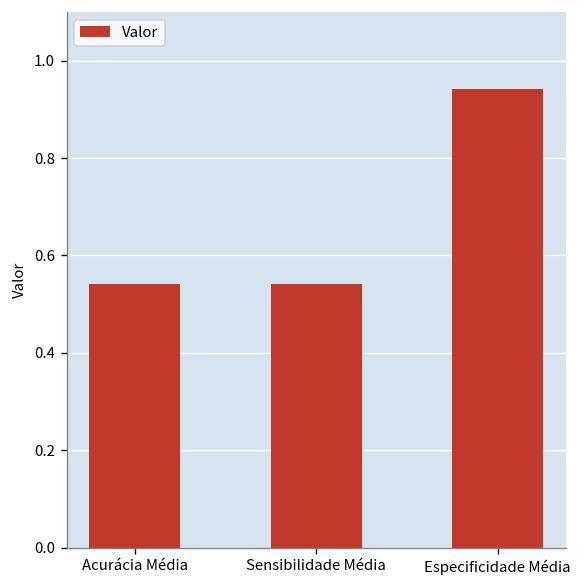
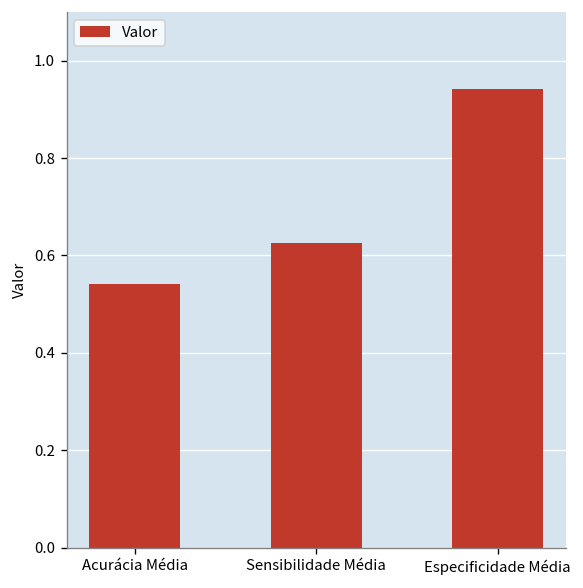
Sensibilidade Média: 0.54 -> 0.63
